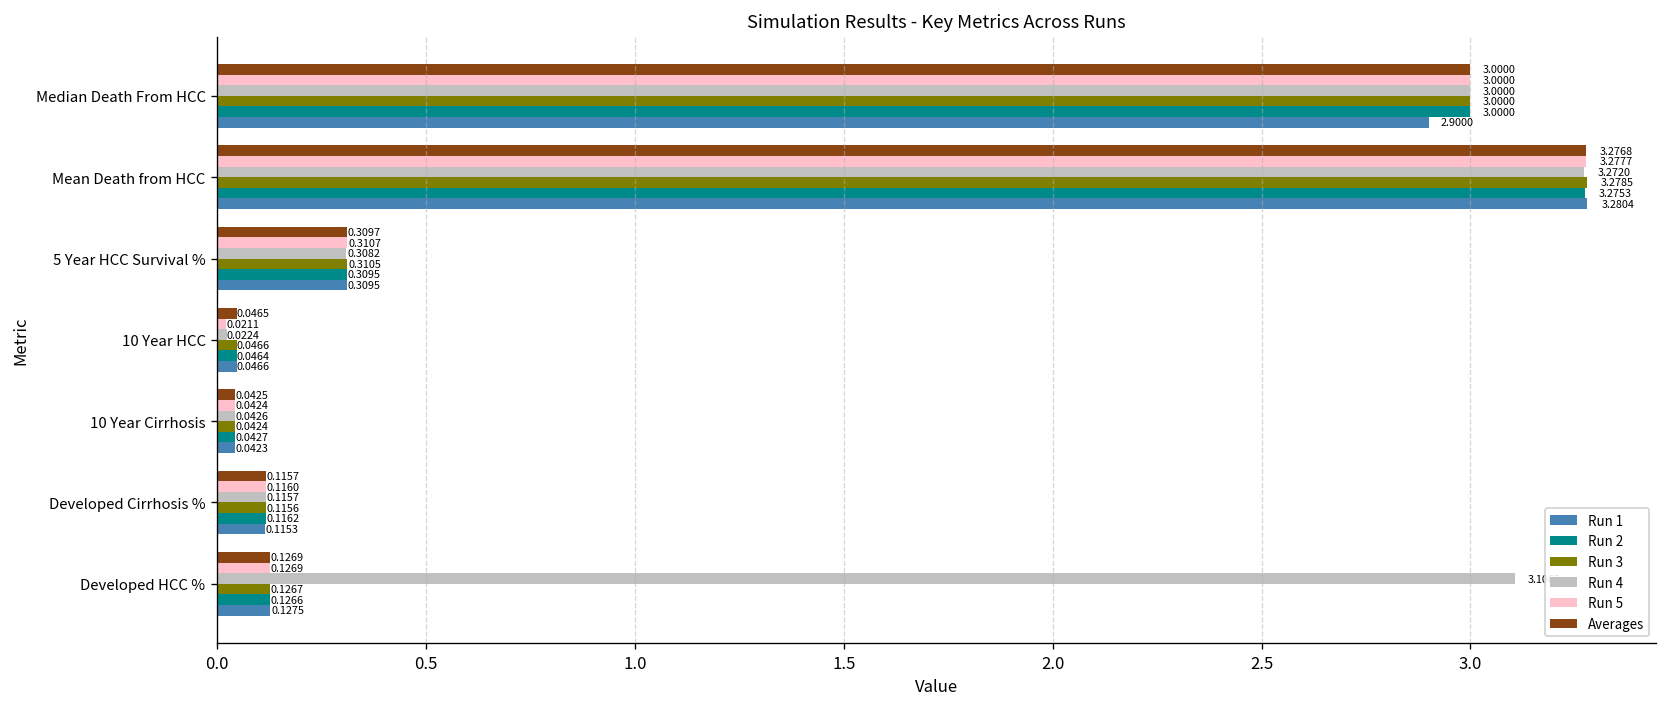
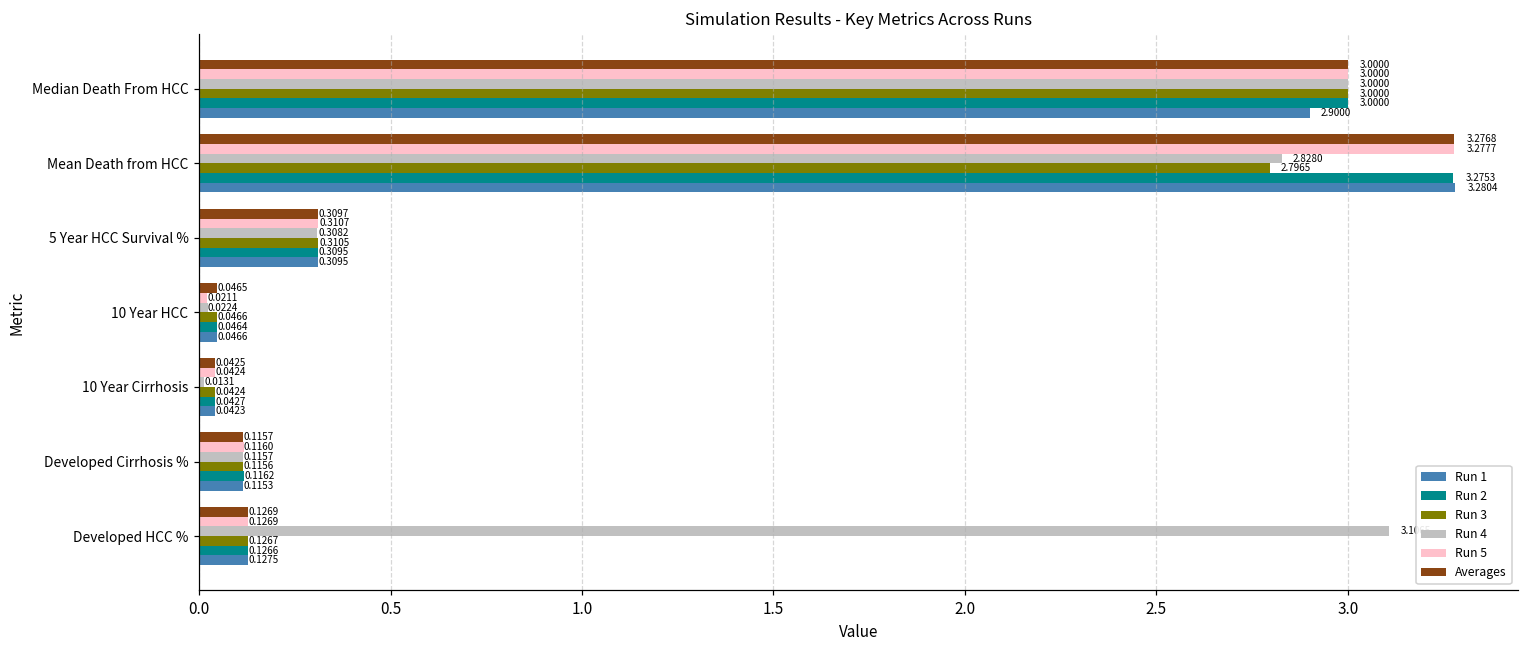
Run 4, Mean Death from HCC: 3.2720 -> 2.8280
Run 3, Mean Death from HCC: 3.2785 -> 2.7965
Run 4, 10 Year Cirrhosis: 0.0426 -> 0.0131
